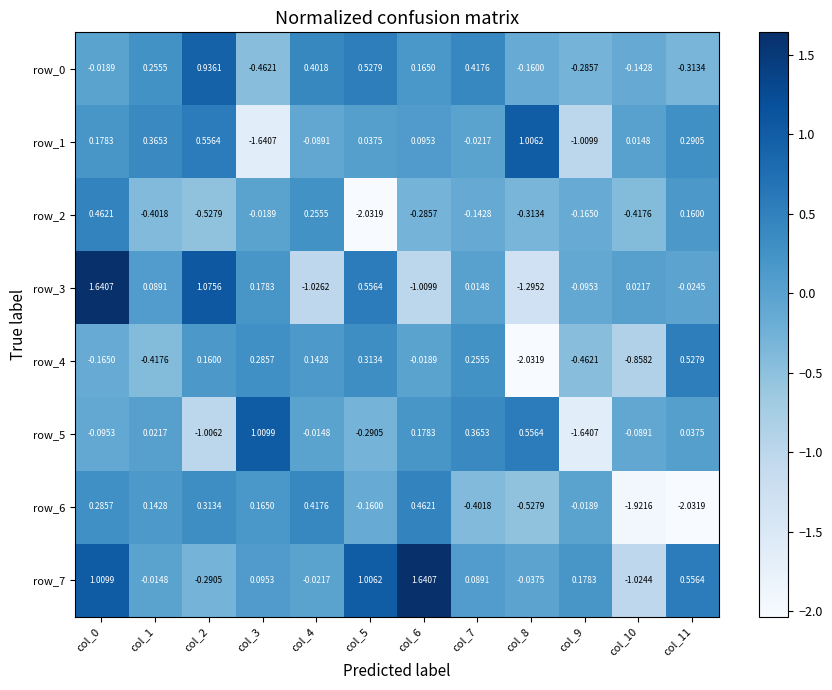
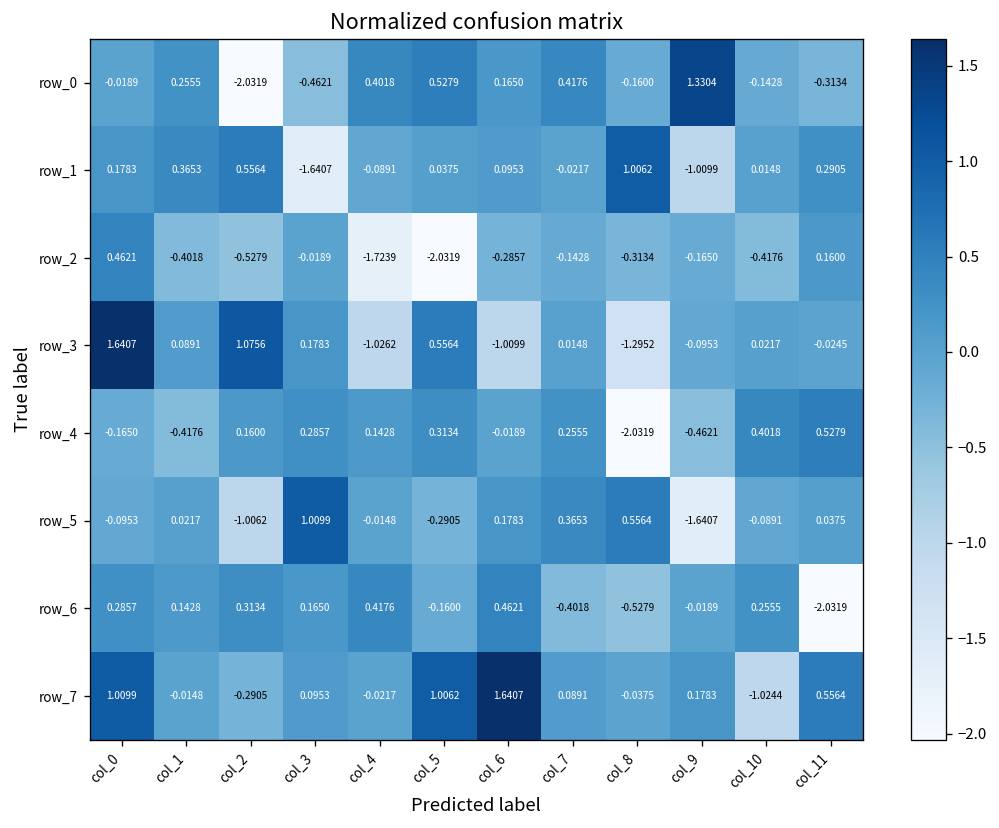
row_0, col_2: 0.9361 -> -2.0319
row_0, col_9: -0.2857 -> 1.3304
row_2, col_4: 0.2555 -> -1.7239
row_4, col_10: -0.8582 -> 0.4018
row_6, col_10: -1.9216 -> 0.2555
